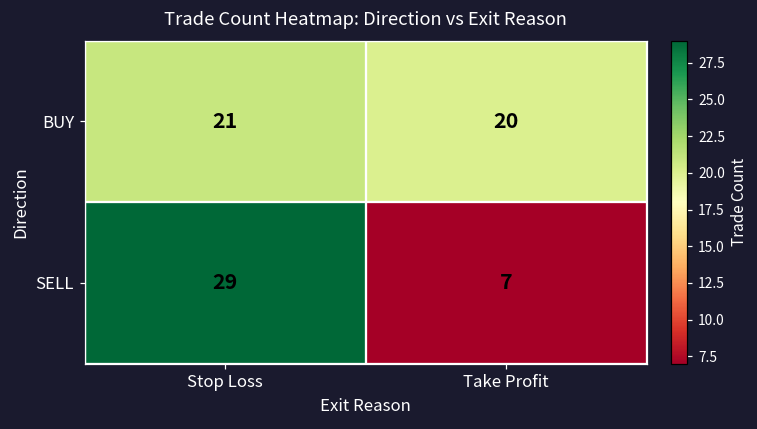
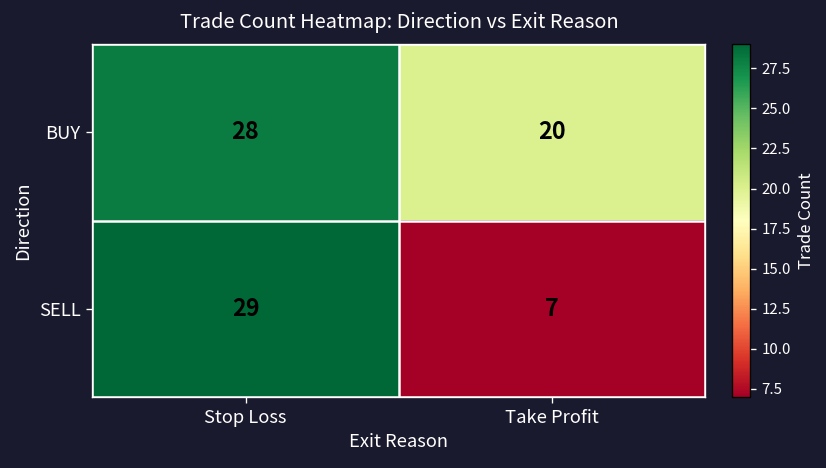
BUY, Stop Loss: 21 -> 28
